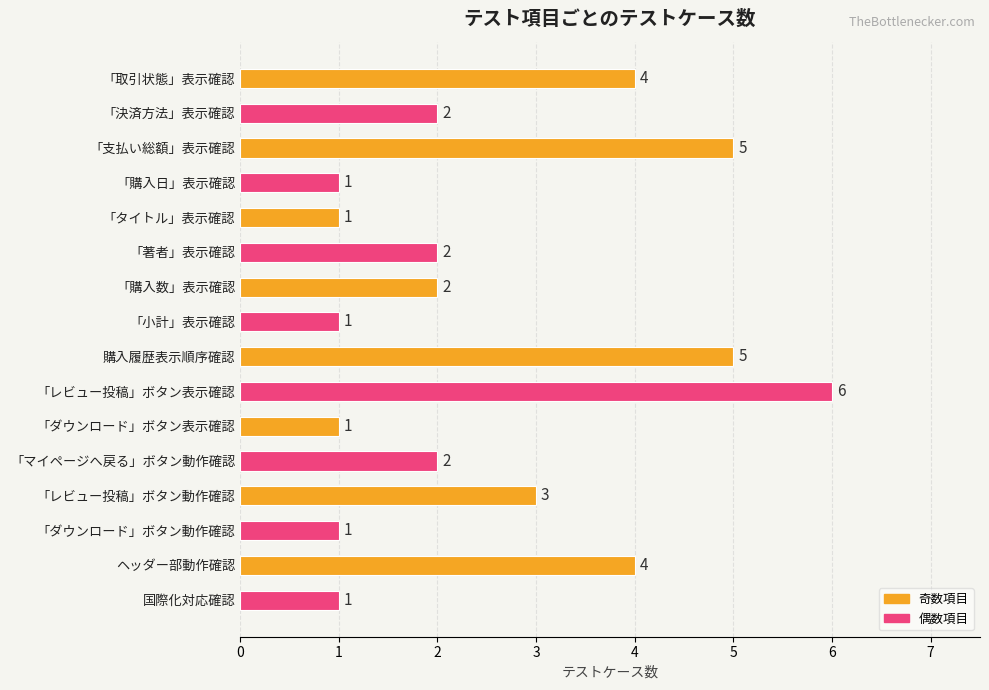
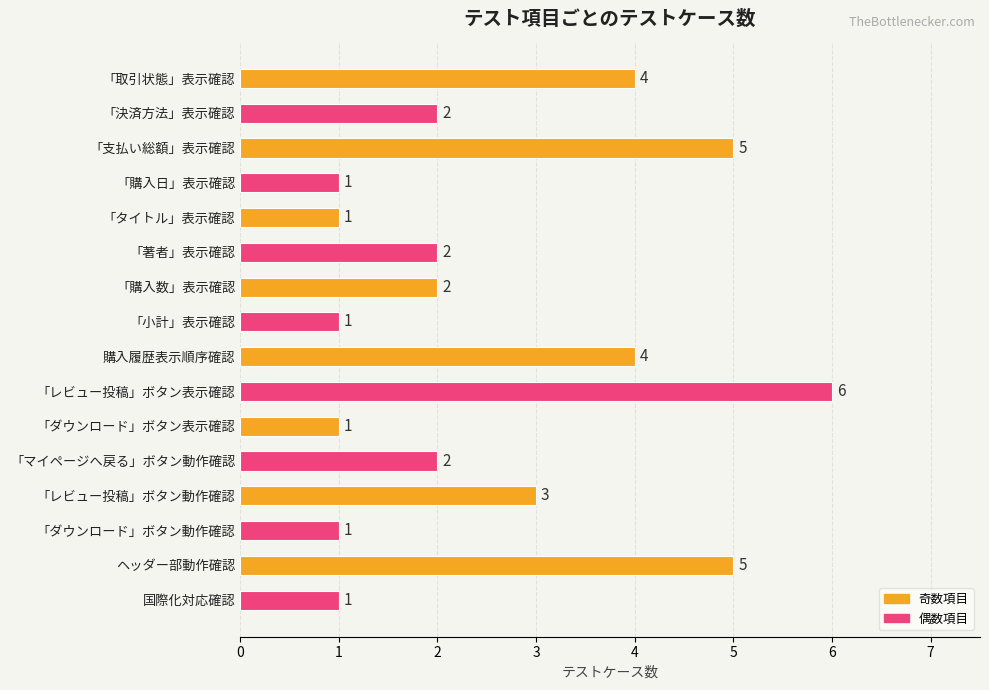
購入履歴表示順序確認: 5 -> 4
ヘッダー部動作確認: 4 -> 5
